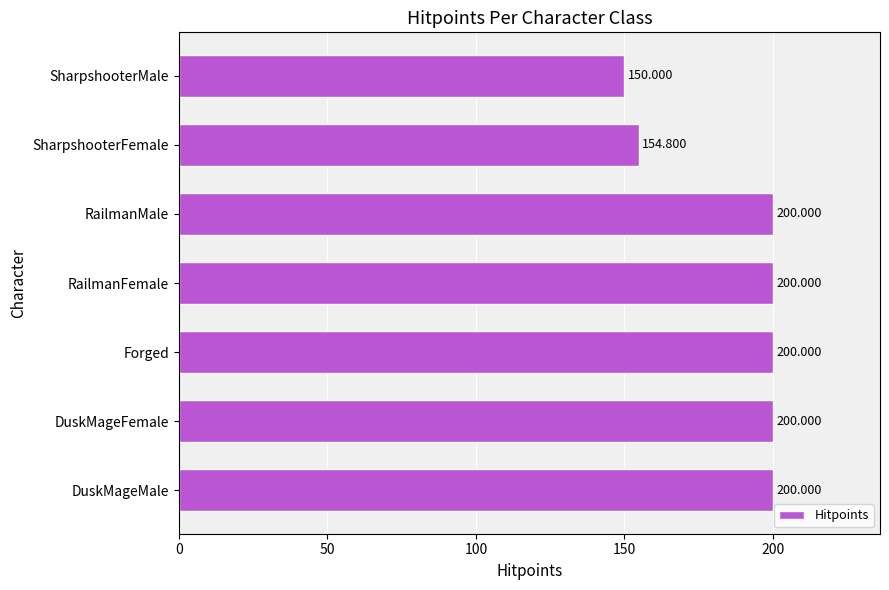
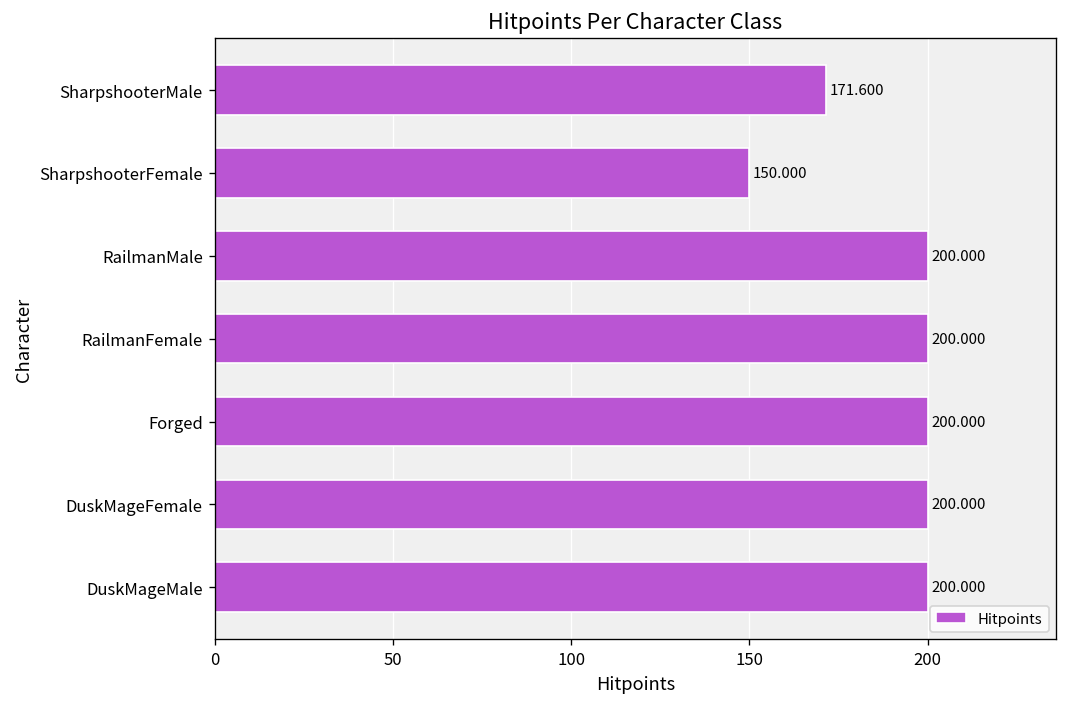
SharpshooterMale: 150.000 -> 171.600
SharpshooterFemale: 154.800 -> 150.000
